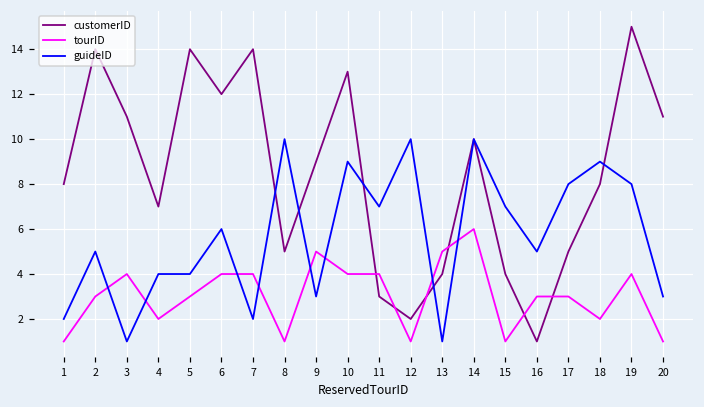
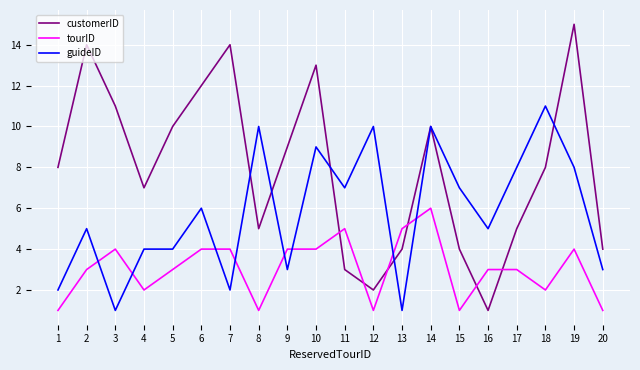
customerID, 5: 14 -> 10
tourID, 9: 5 -> 4
tourID, 11: 4 -> 5
guideID, 18: 9 -> 11
customerID, 20: 11 -> 4
